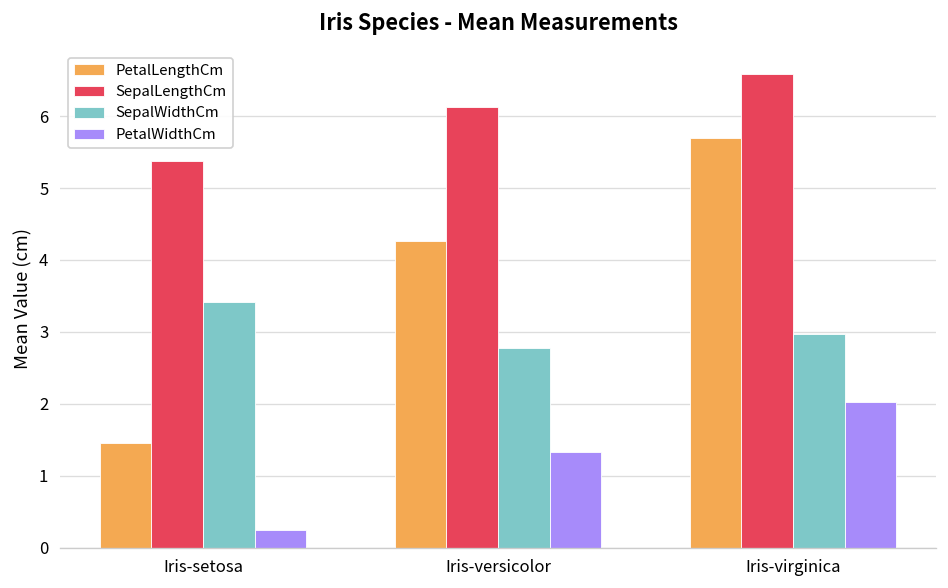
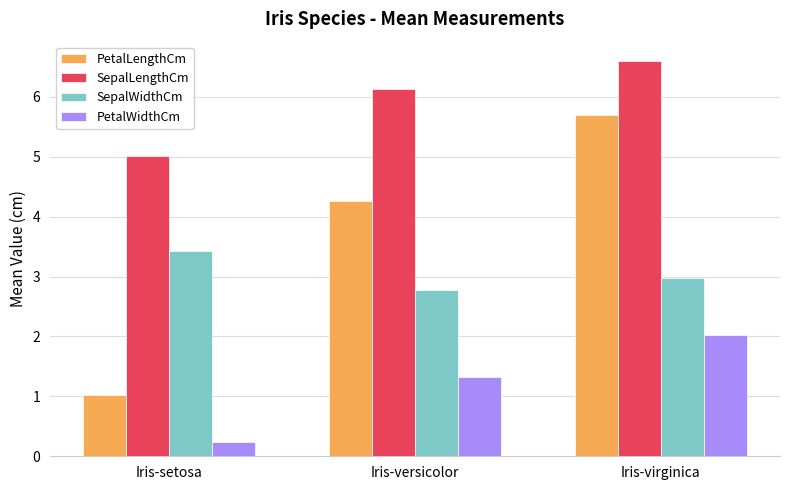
PetalLengthCm, Iris-setosa: 1.5 -> 1.0
SepalLengthCm, Iris-setosa: 5.4 -> 5.0
